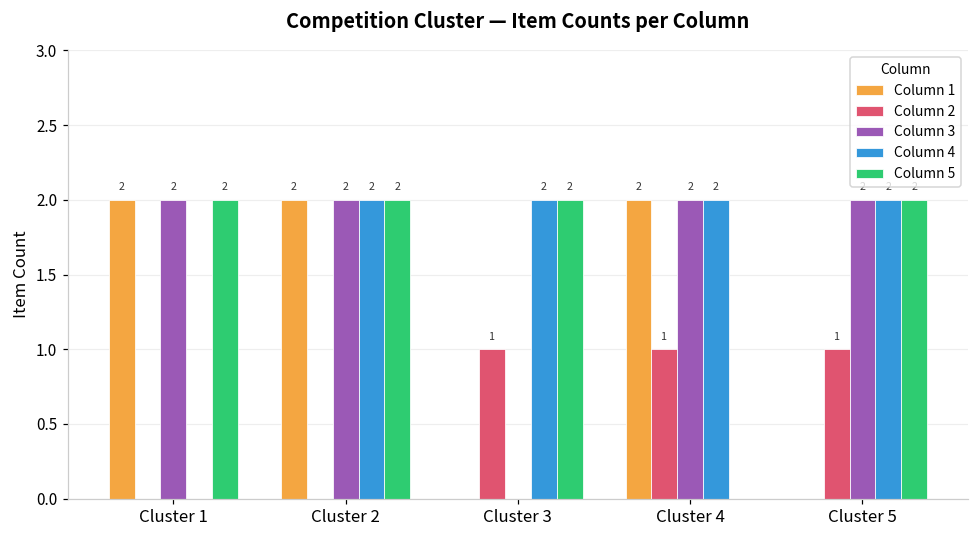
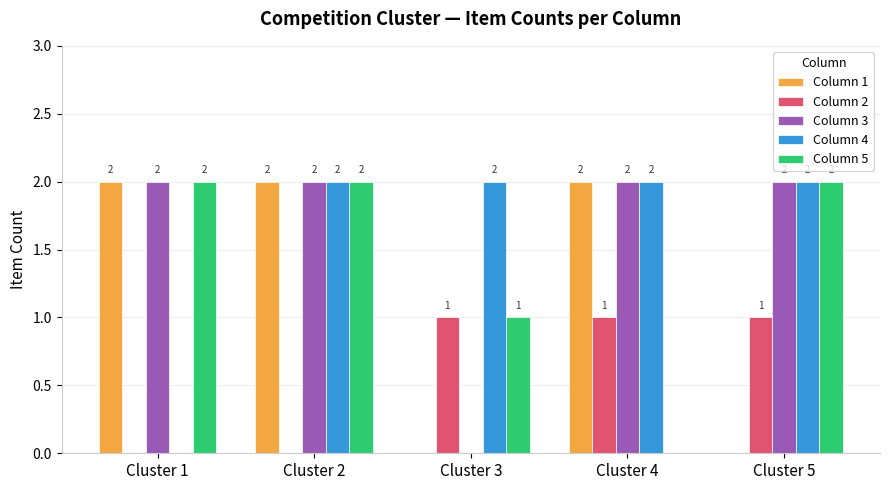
Column 5, Cluster 3: 2 -> 1
